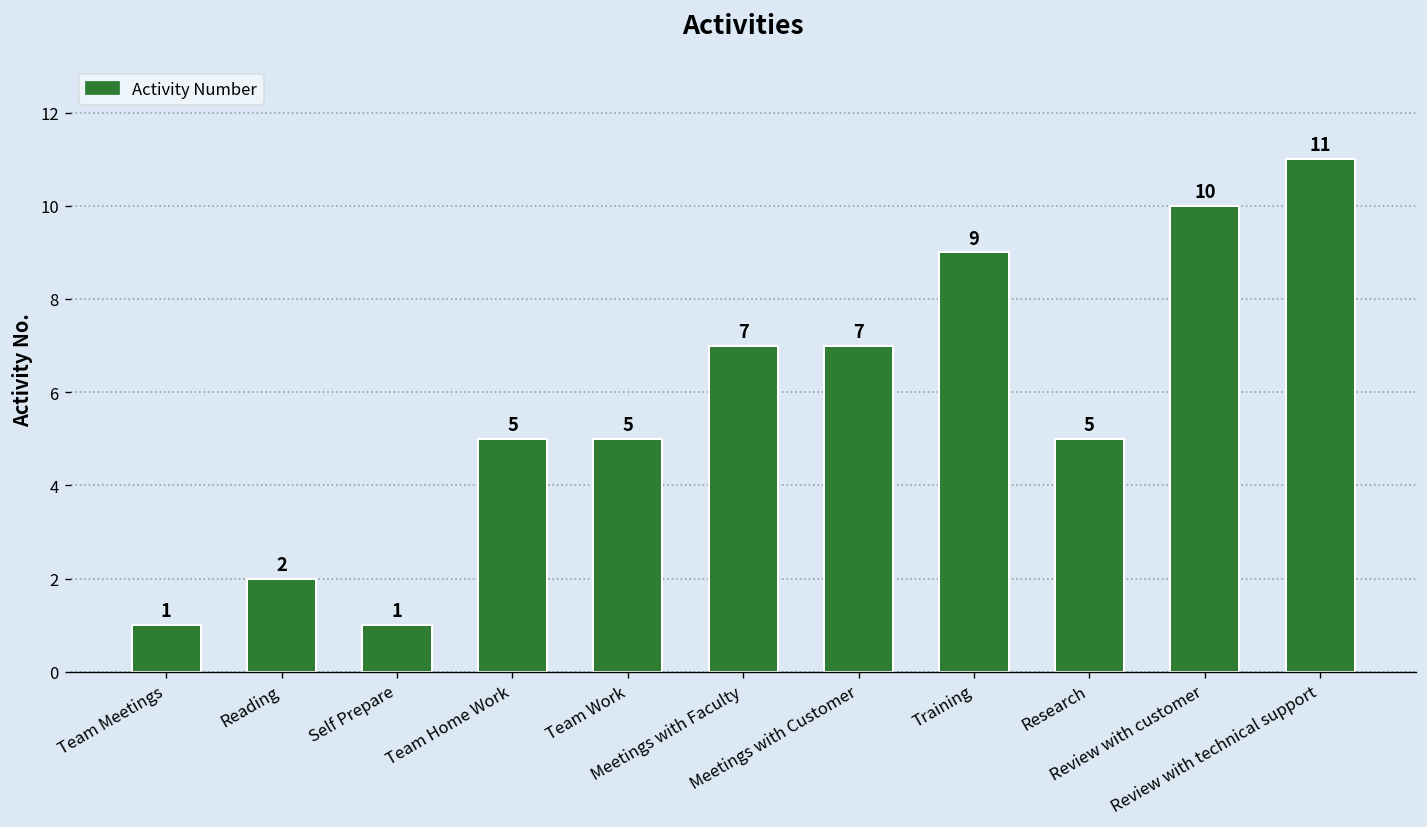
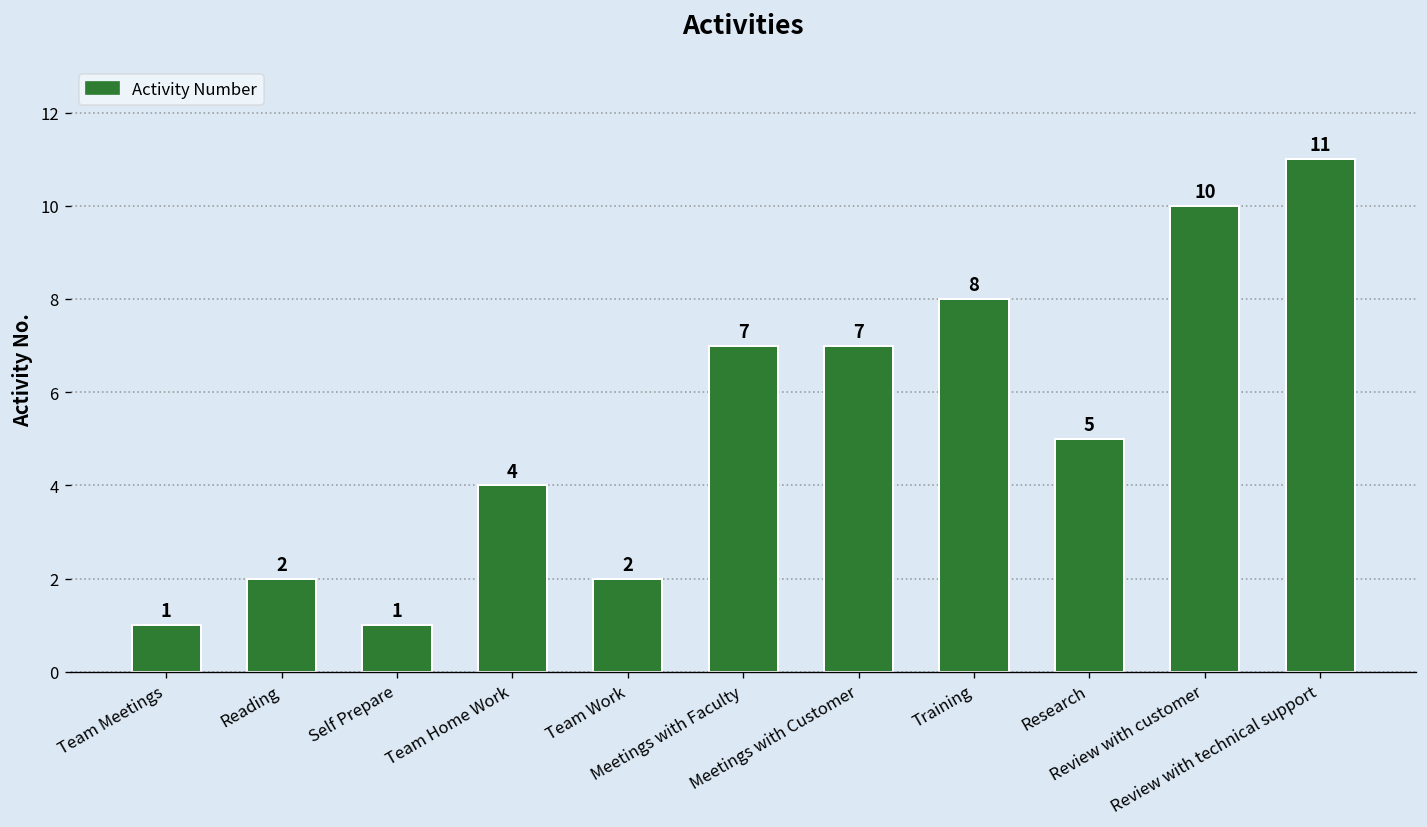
Team Home Work: 5 -> 4
Team Work: 5 -> 2
Training: 9 -> 8
